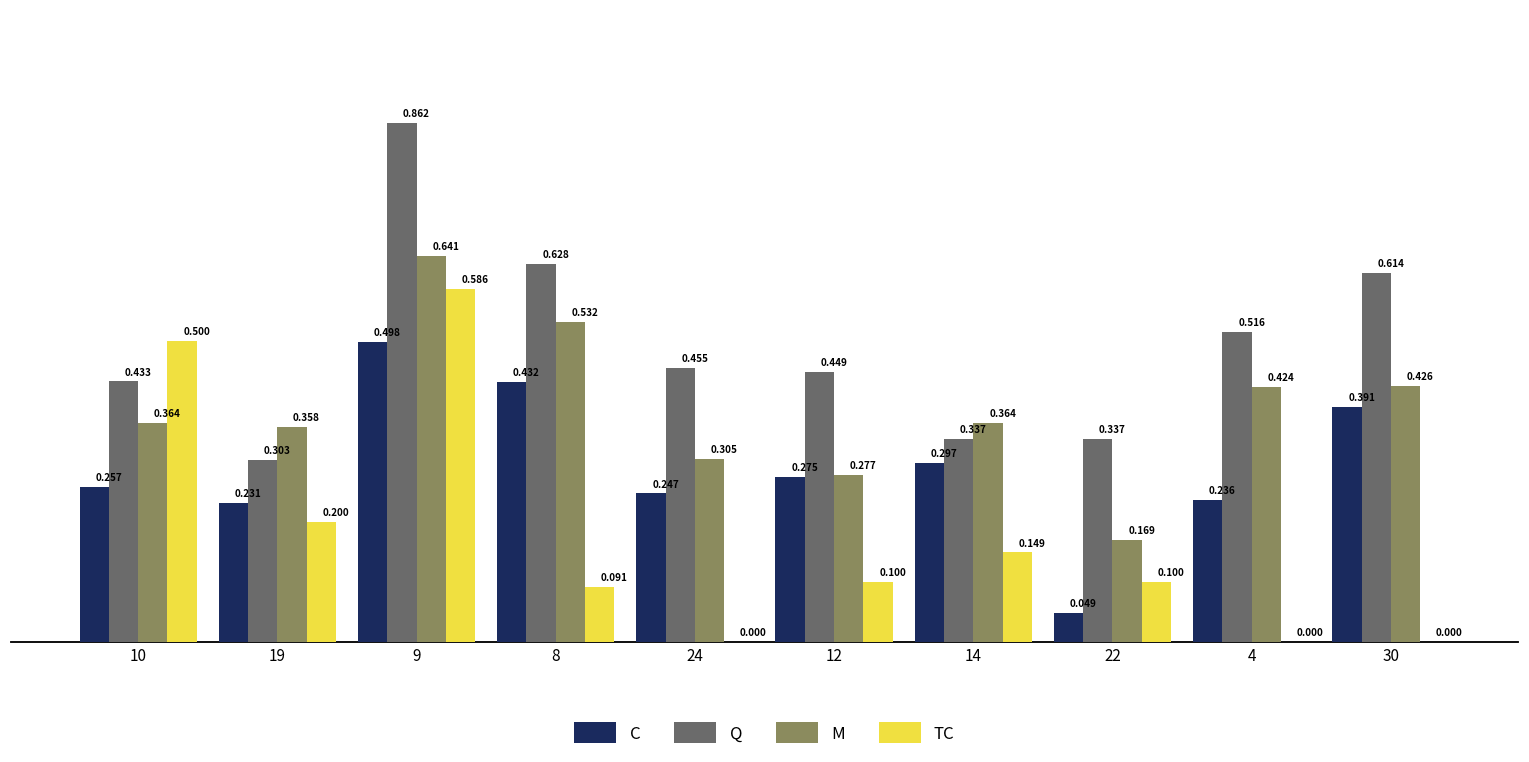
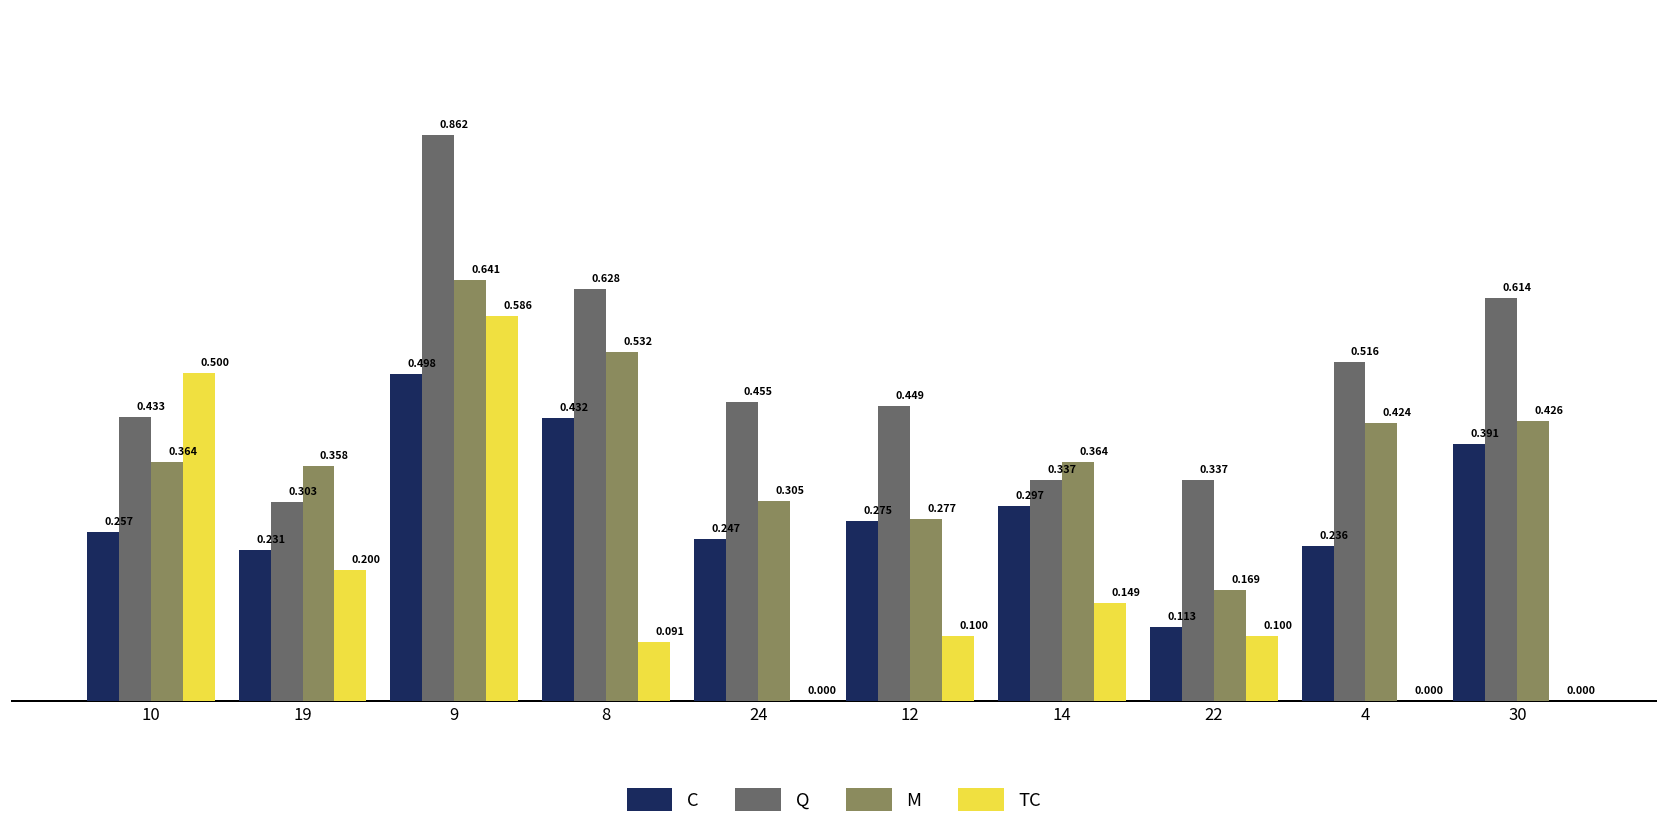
C, 22: 0.049 -> 0.113
